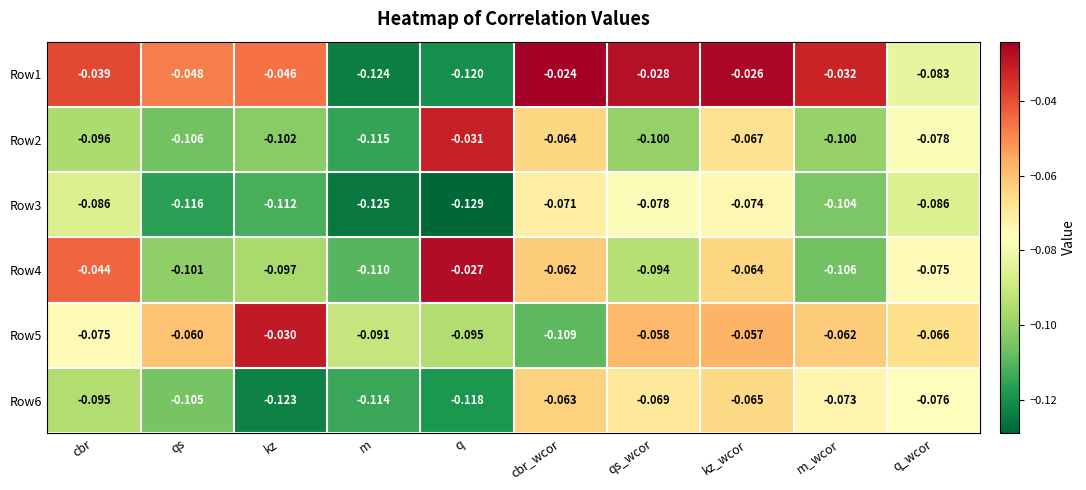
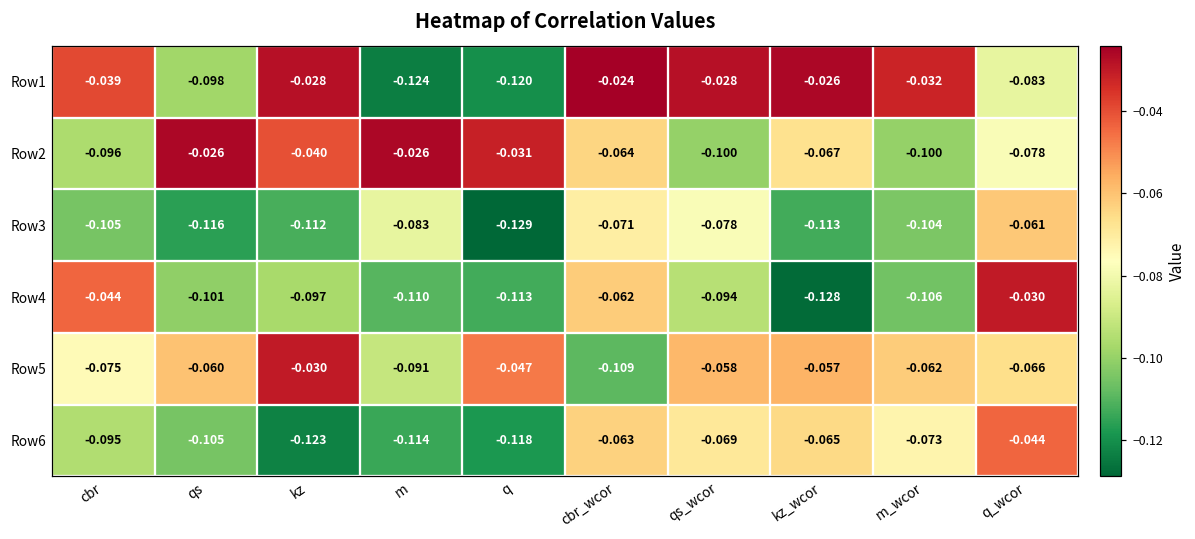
Row1, qs: -0.048 -> -0.098
Row1, kz: -0.046 -> -0.028
Row2, qs: -0.106 -> -0.026
Row2, kz: -0.102 -> -0.040
Row2, m: -0.115 -> -0.026
Row3, cbr: -0.086 -> -0.105
Row3, m: -0.125 -> -0.083
Row3, kz_wcor: -0.074 -> -0.113
Row3, q_wcor: -0.086 -> -0.061
Row4, q: -0.027 -> -0.113
Row4, kz_wcor: -0.064 -> -0.128
Row4, q_wcor: -0.075 -> -0.030
Row5, q: -0.095 -> -0.047
Row6, q_wcor: -0.076 -> -0.044
